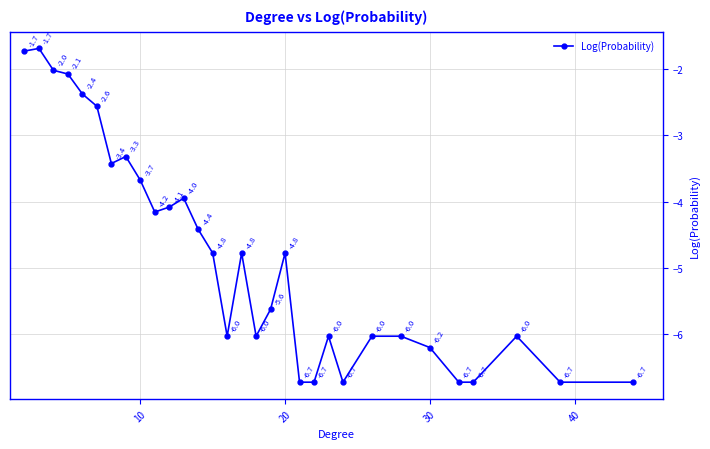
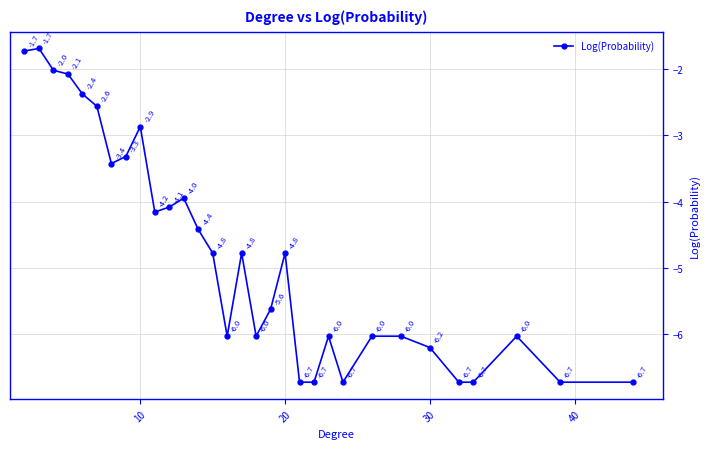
10: -3.7 -> -2.9
